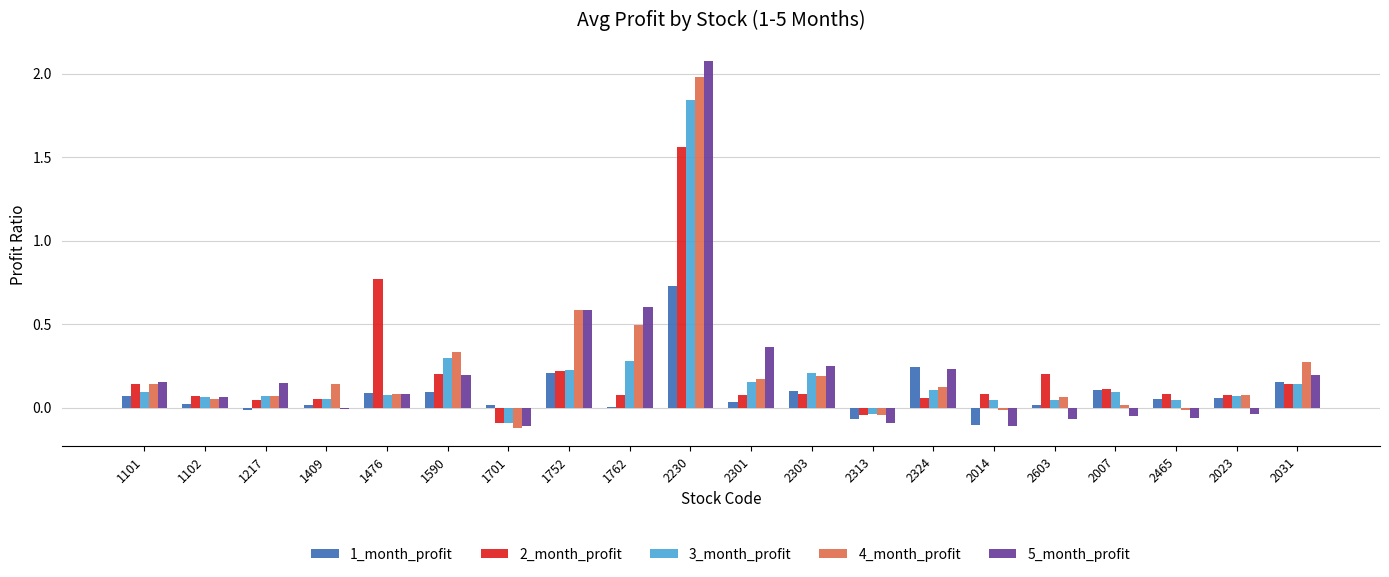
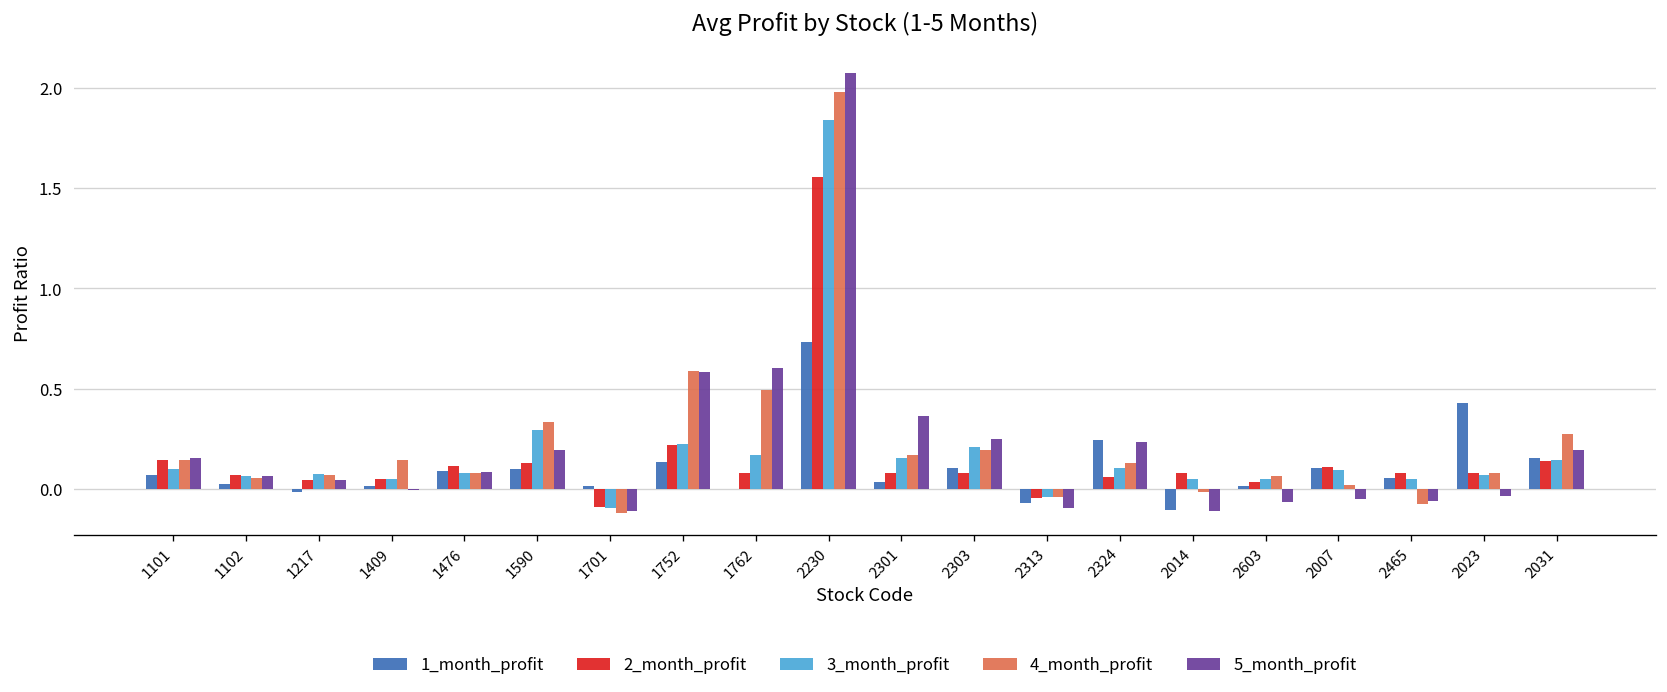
5_month_profit, 1217: 0.15 -> 0.05
2_month_profit, 1476: 0.77 -> 0.11
2_month_profit, 1590: 0.20 -> 0.13
1_month_profit, 1752: 0.21 -> 0.13
3_month_profit, 1762: 0.28 -> 0.17
2_month_profit, 2603: 0.20 -> 0.04
4_month_profit, 2465: -0.01 -> -0.08
1_month_profit, 2023: 0.06 -> 0.43
